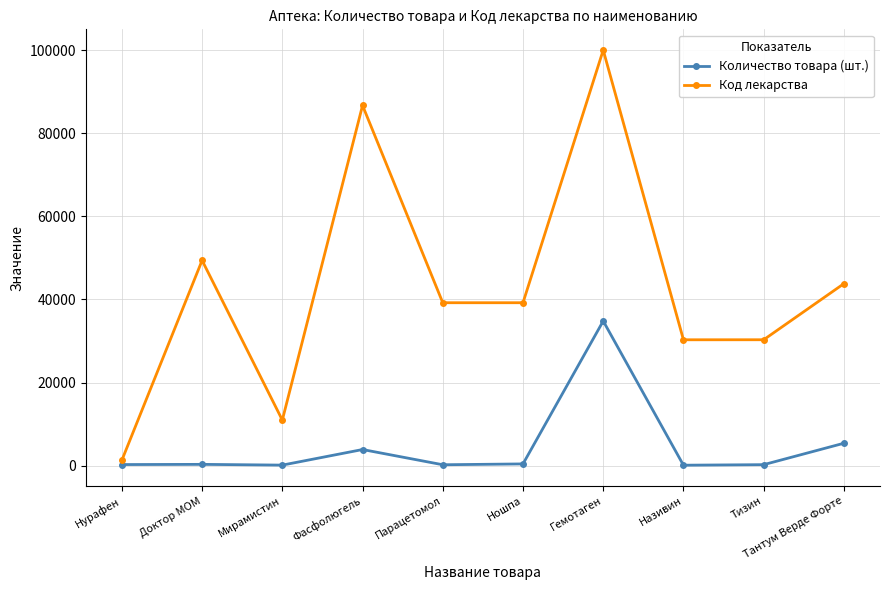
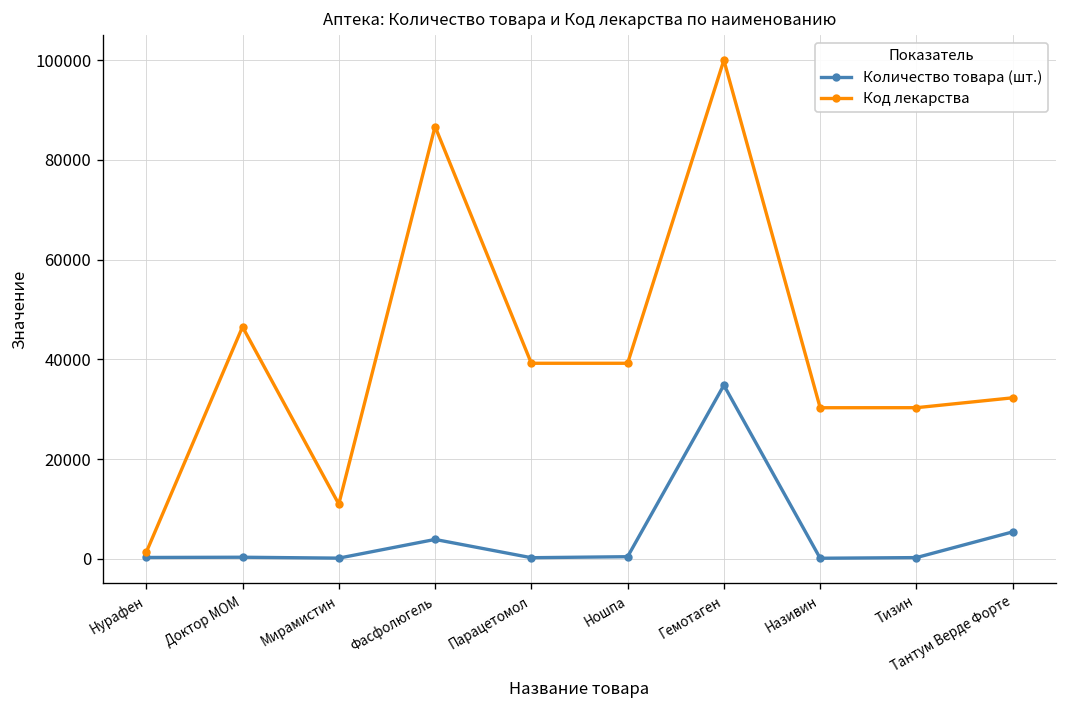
Код лекарства, Доктор МОМ: 49000 -> 47000
Код лекарства, Тантум Верде Форте: 44000 -> 32000
